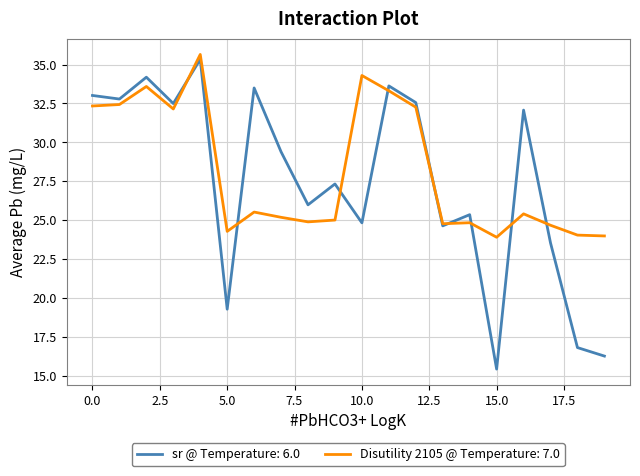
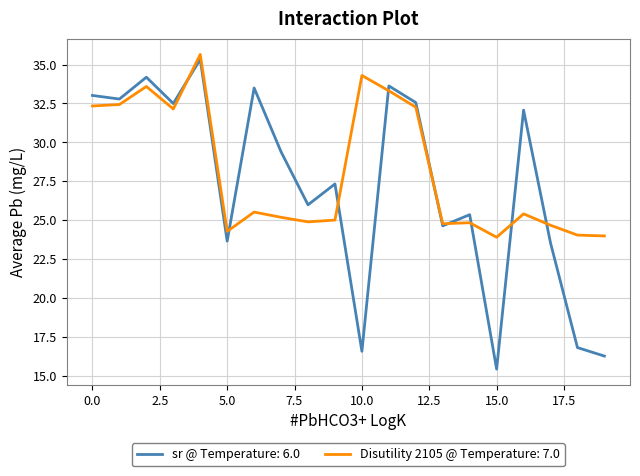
sr @ Temperature: 6.0, 5.0: 19.3 -> 23.6
sr @ Temperature: 6.0, 10.0: 24.8 -> 16.6
